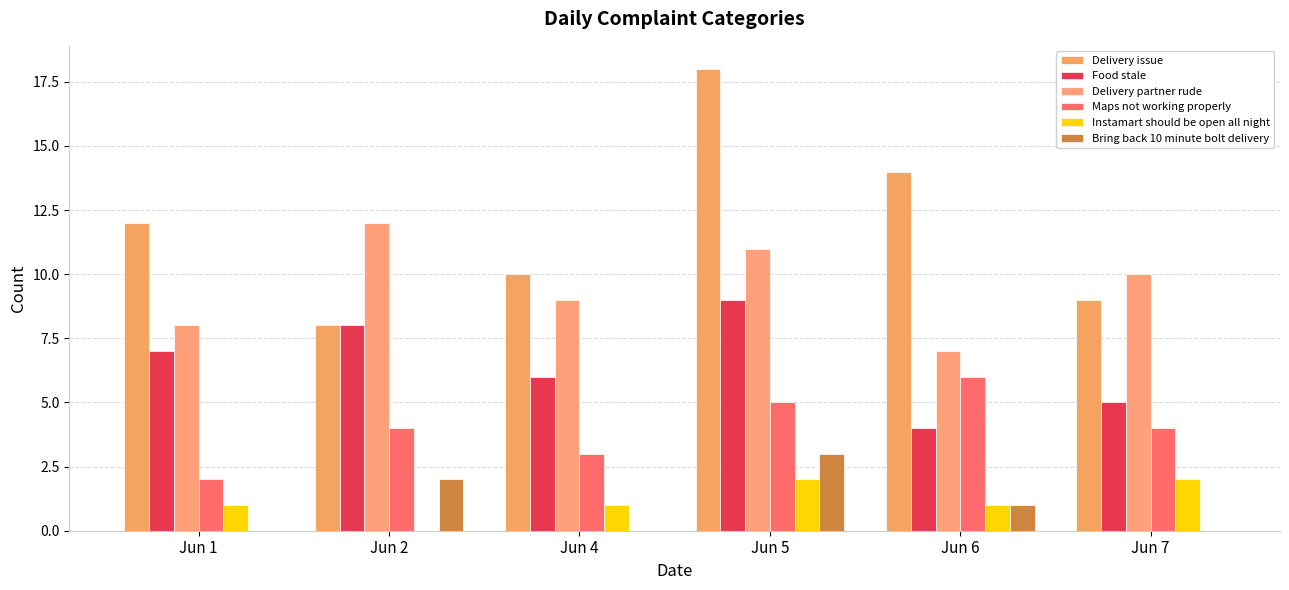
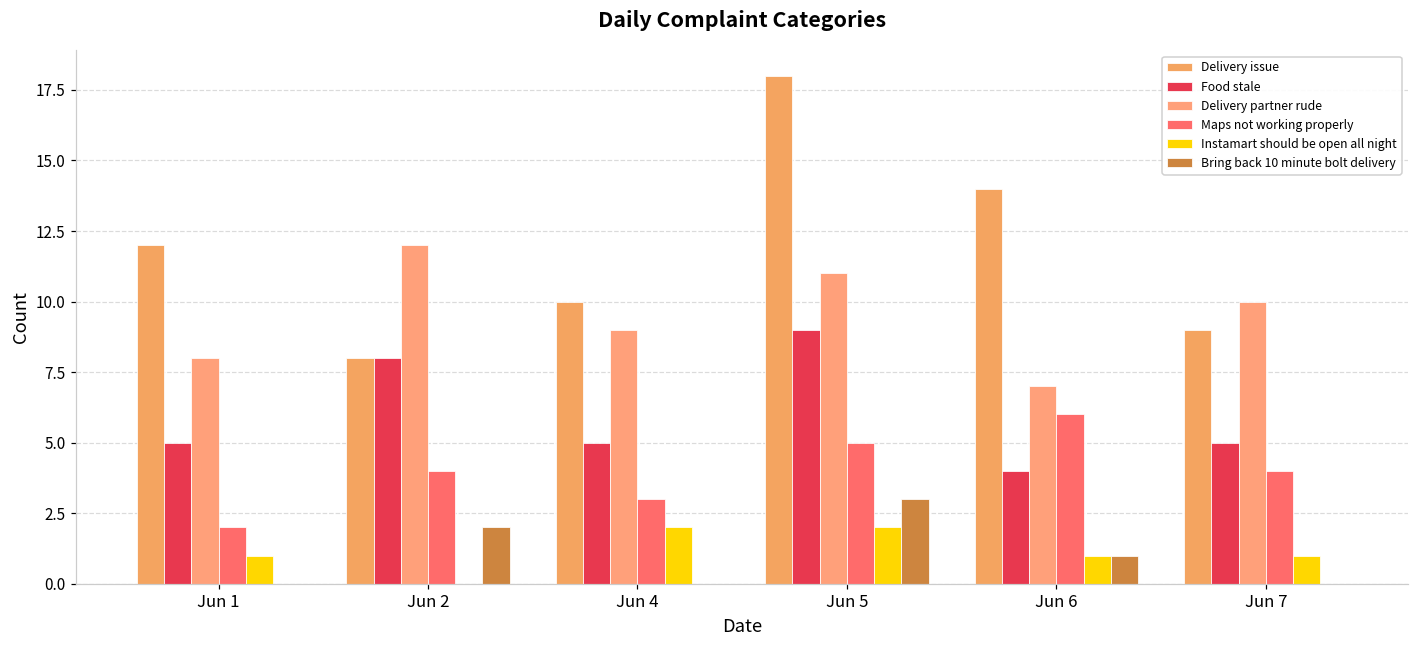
Food stale, Jun 1: 7 -> 5
Food stale, Jun 4: 6 -> 5
Instamart should be open all night, Jun 4: 1 -> 2
Instamart should be open all night, Jun 7: 2 -> 1
